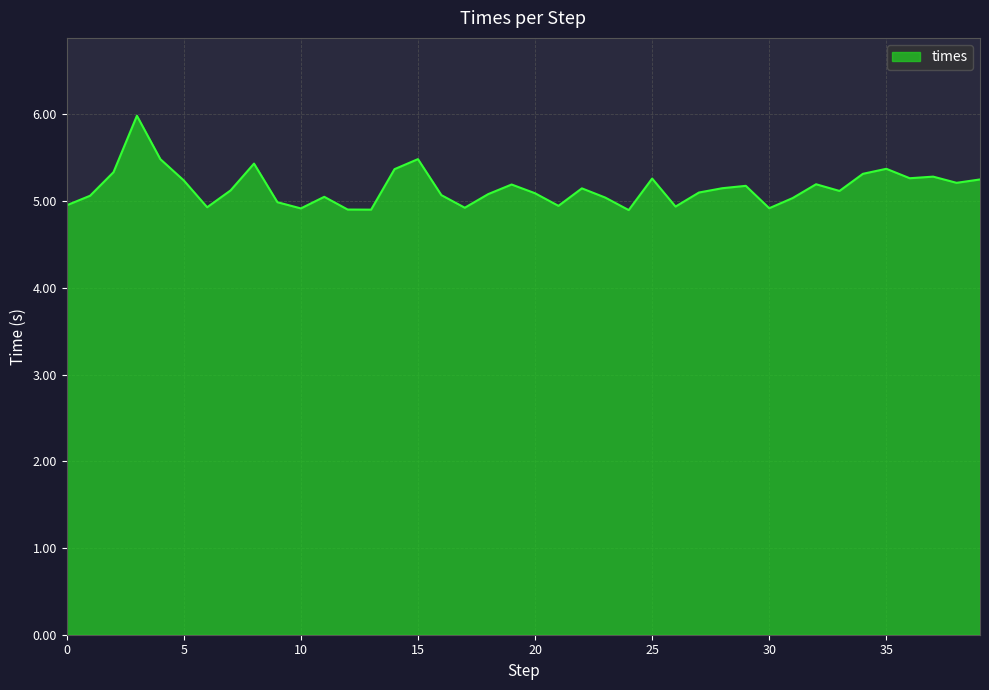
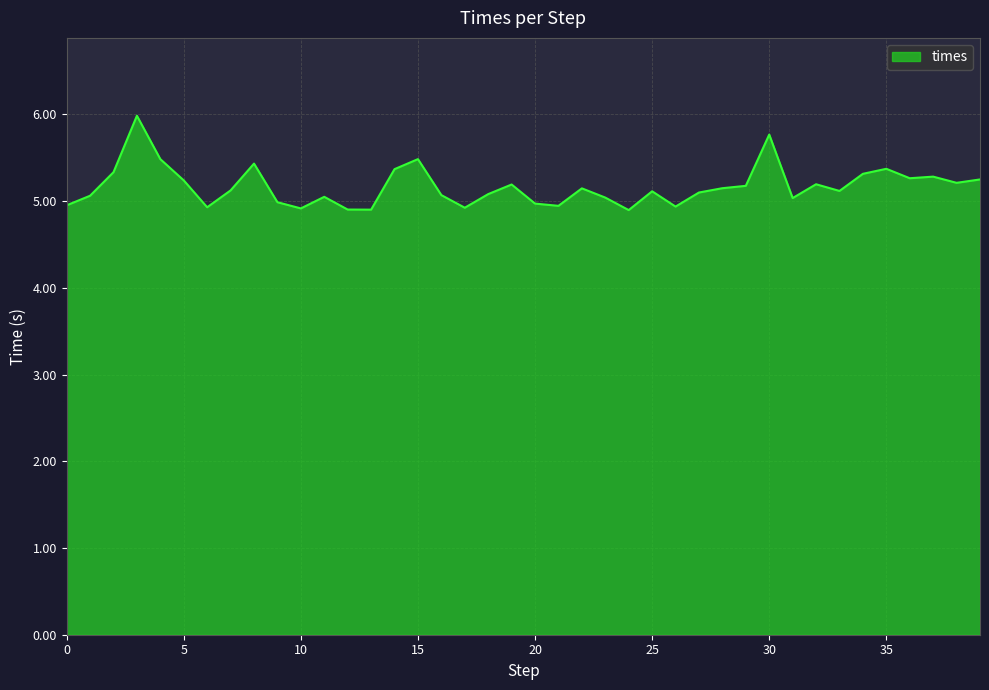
20: 5.1 -> 5.0
25: 5.3 -> 5.1
30: 4.9 -> 5.8
